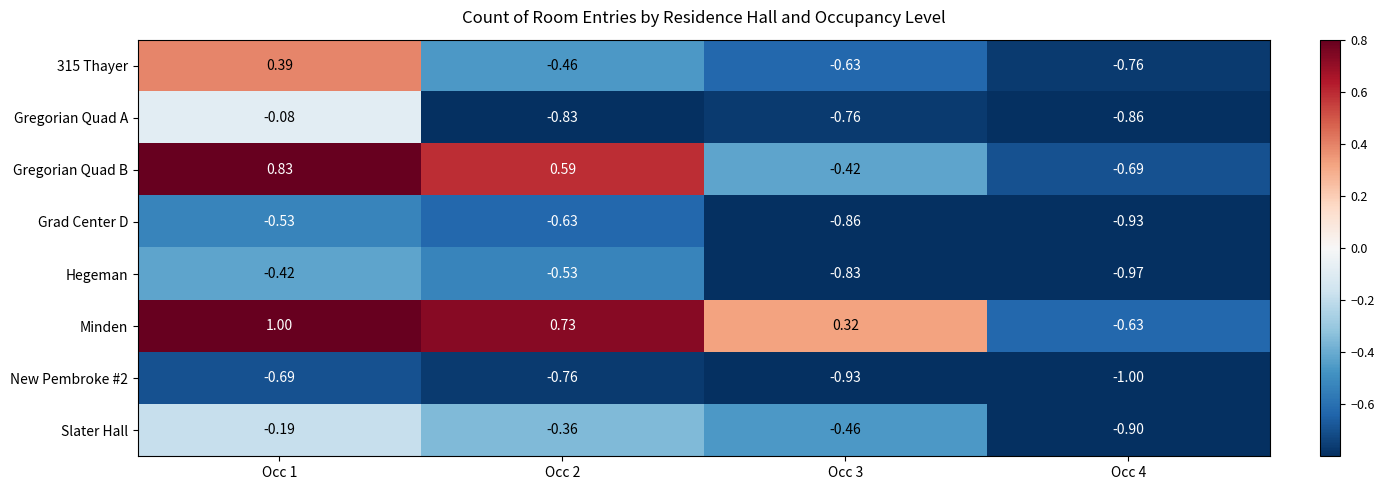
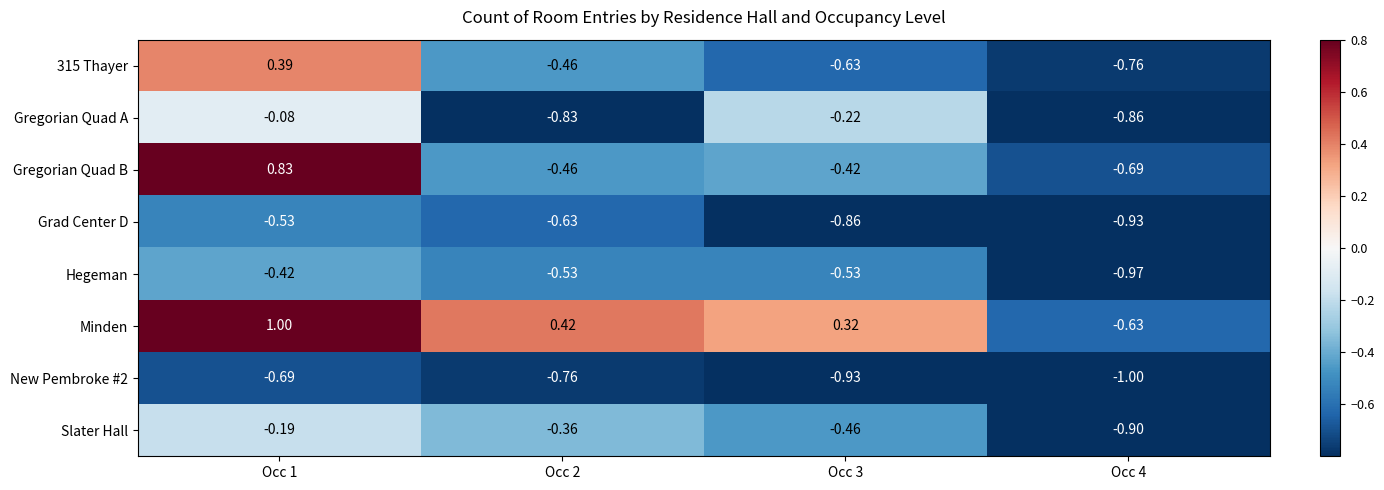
Gregorian Quad A, Occ 3: -0.76 -> -0.22
Gregorian Quad B, Occ 2: 0.59 -> -0.46
Hegeman, Occ 3: -0.83 -> -0.53
Minden, Occ 2: 0.73 -> 0.42
